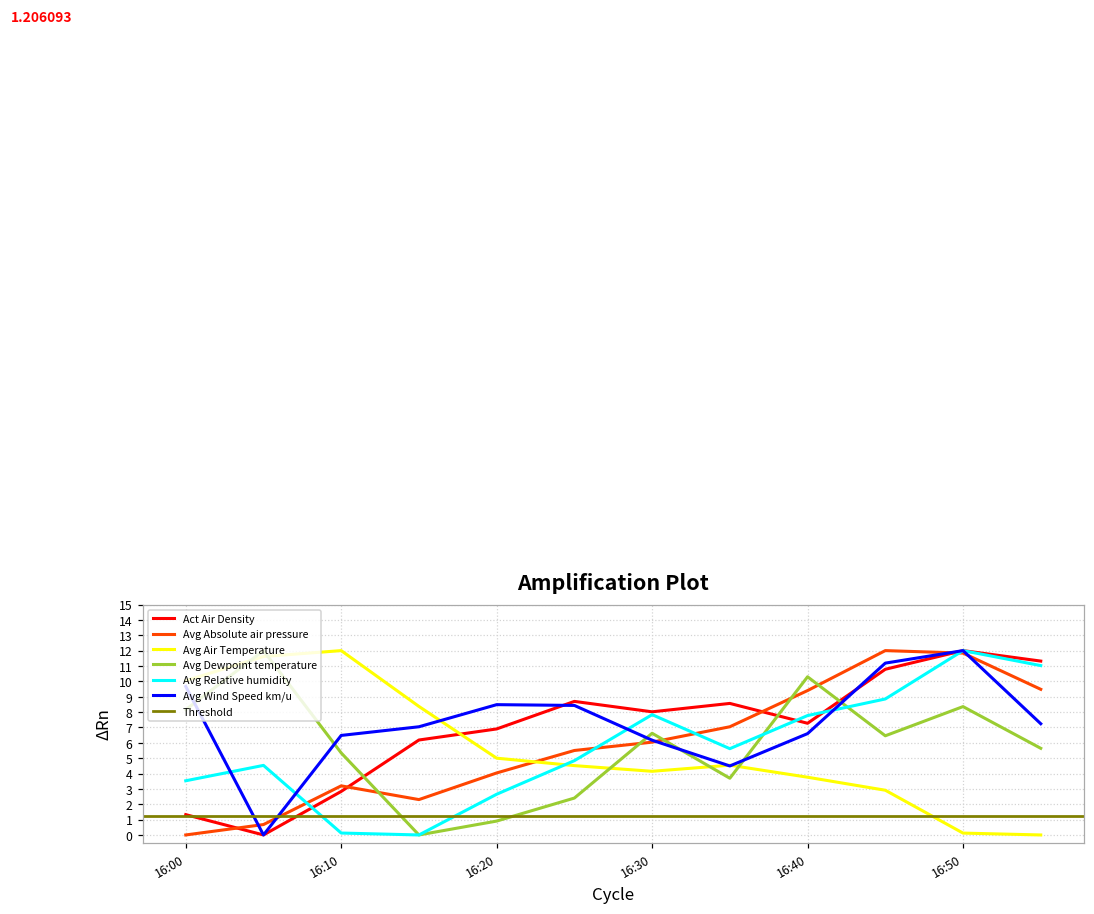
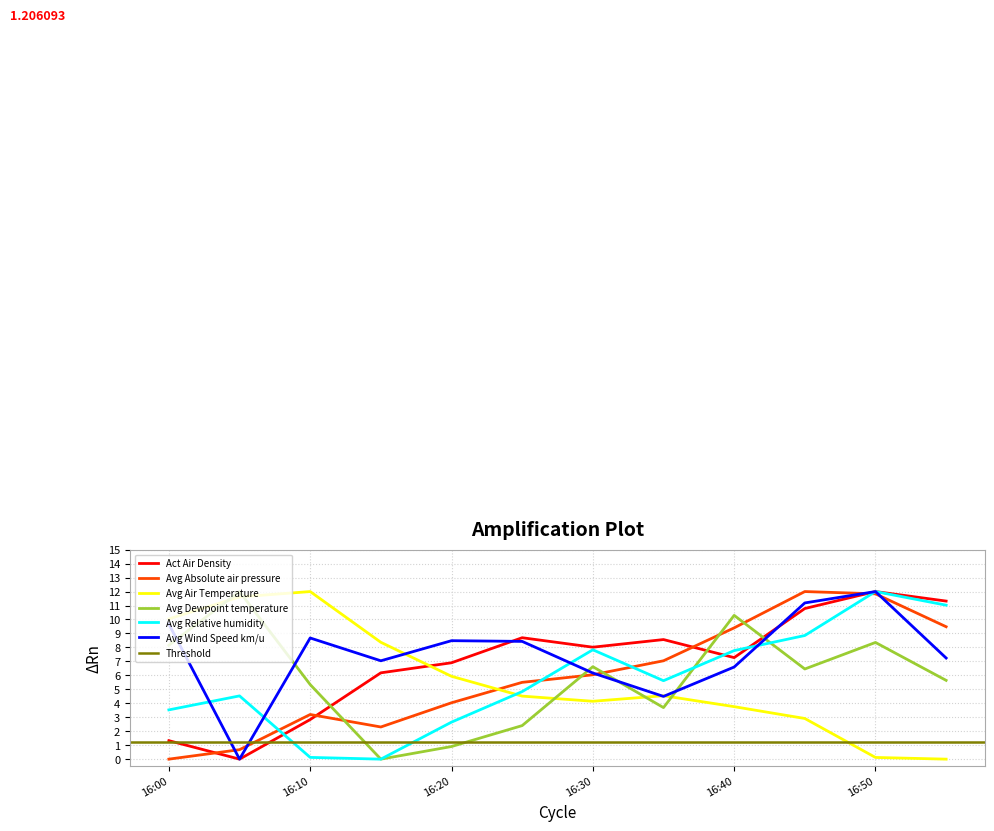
Avg Wind Speed km/u, 16:10: 6.5 -> 8.7
Avg Air Temperature, 16:20: 5.0 -> 5.9
